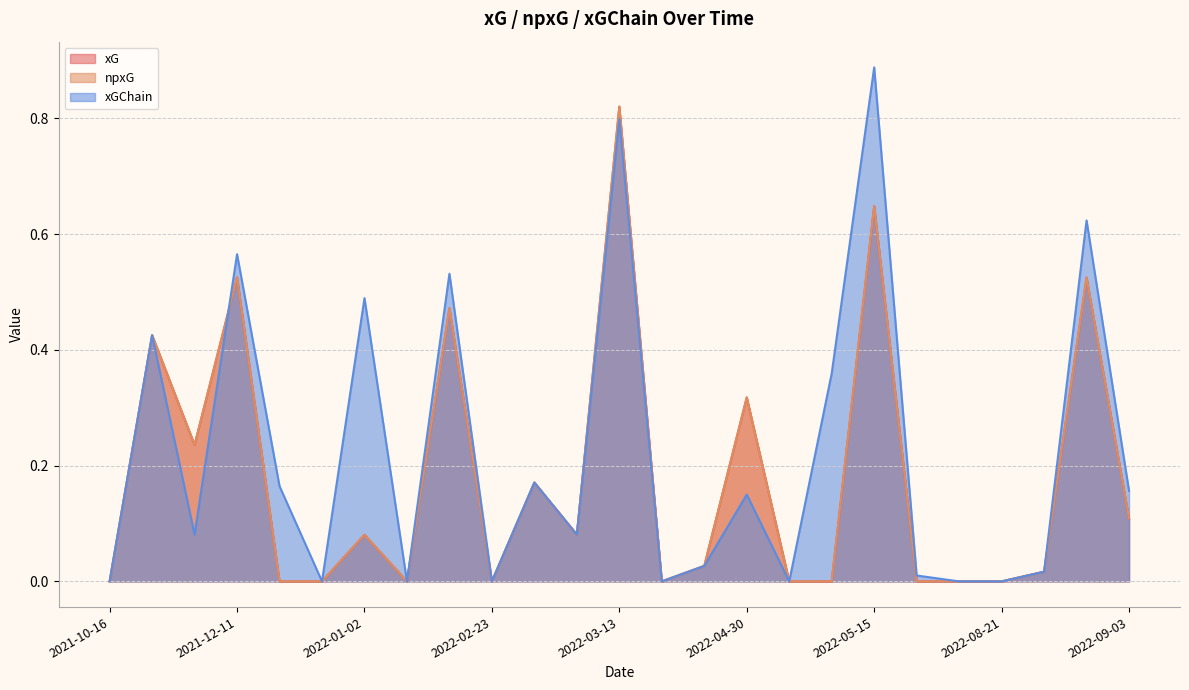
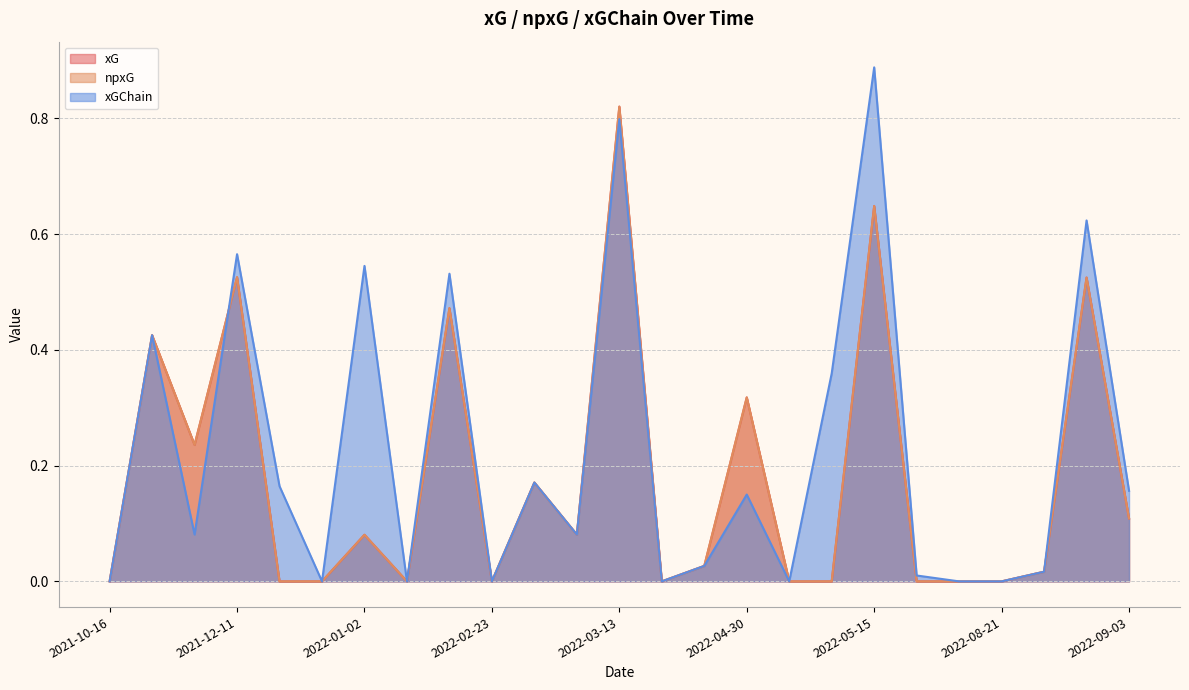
xGChain, 2022-01-02: 0.49 -> 0.55
